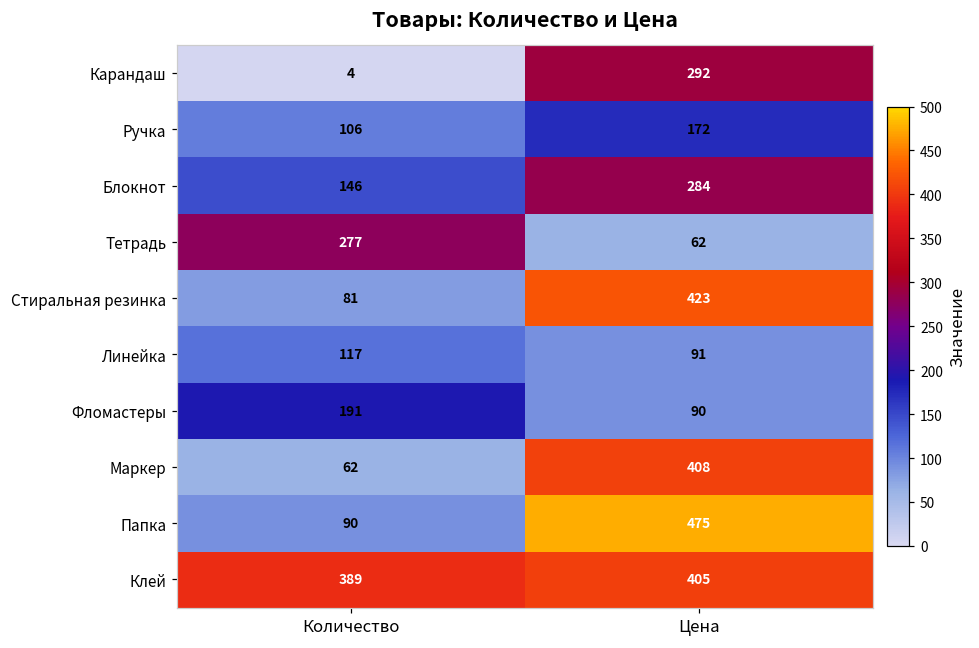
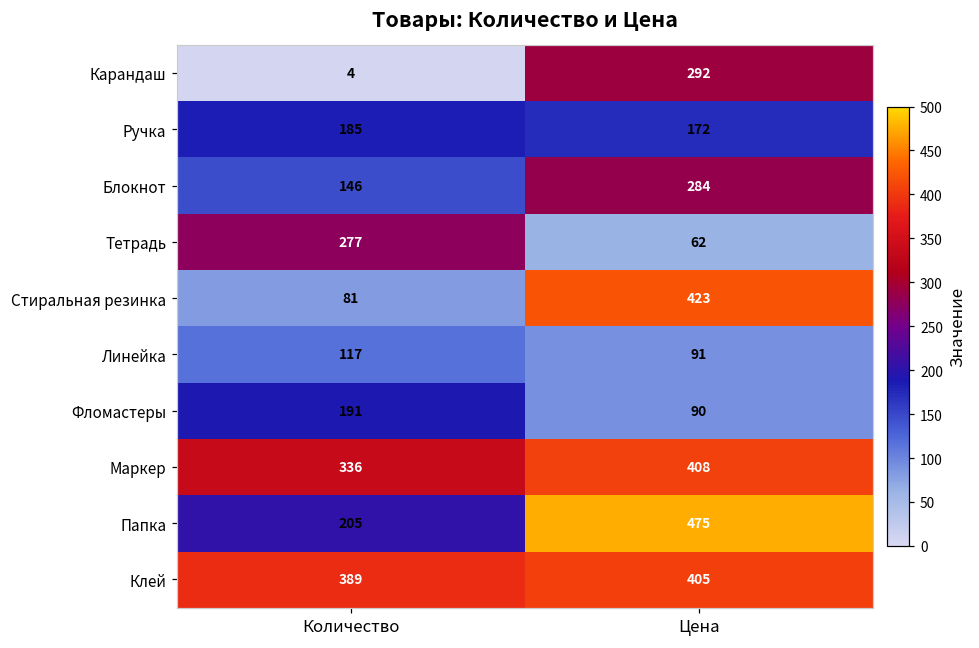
Ручка, Количество: 106 -> 185
Маркер, Количество: 62 -> 336
Папка, Количество: 90 -> 205
